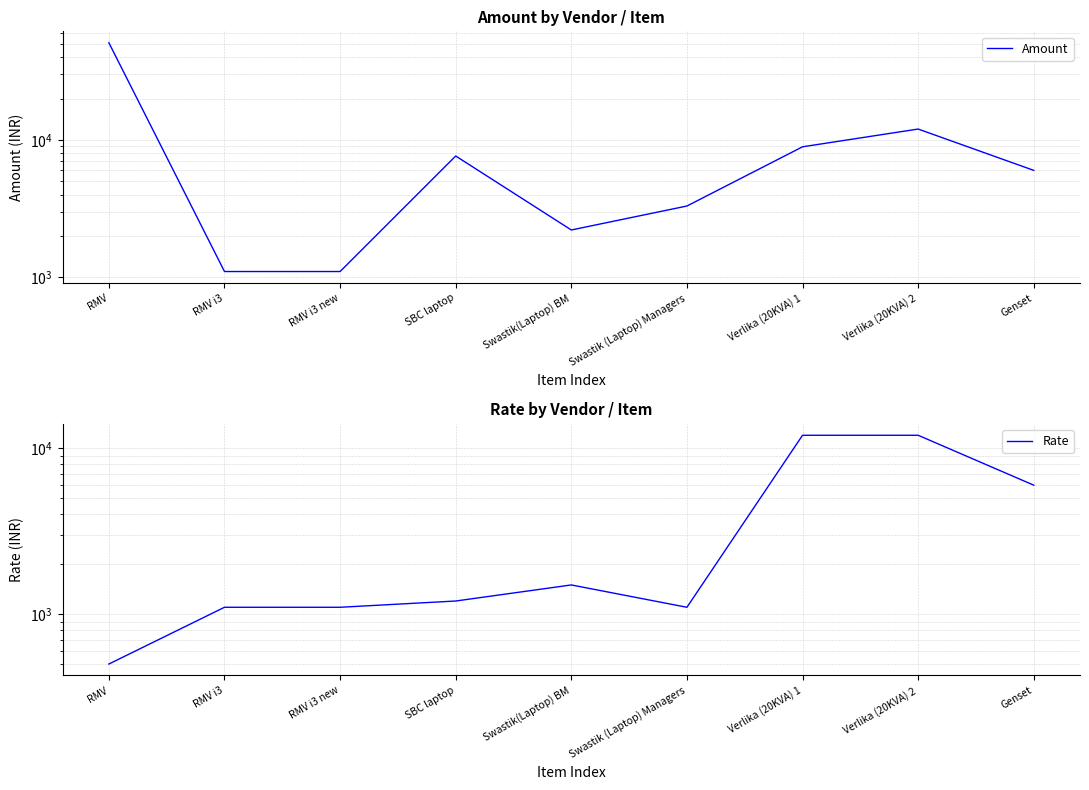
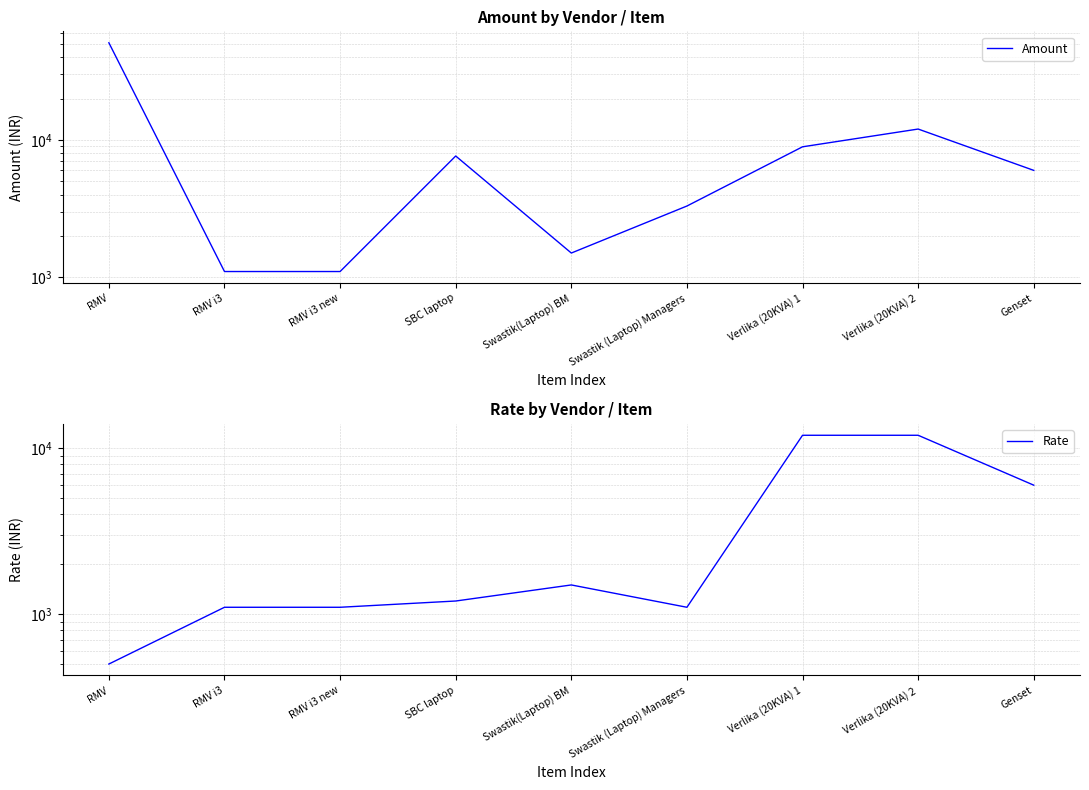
Amount by Vendor / Item, Swastik(Laptop) BM: 2200 -> 1500
